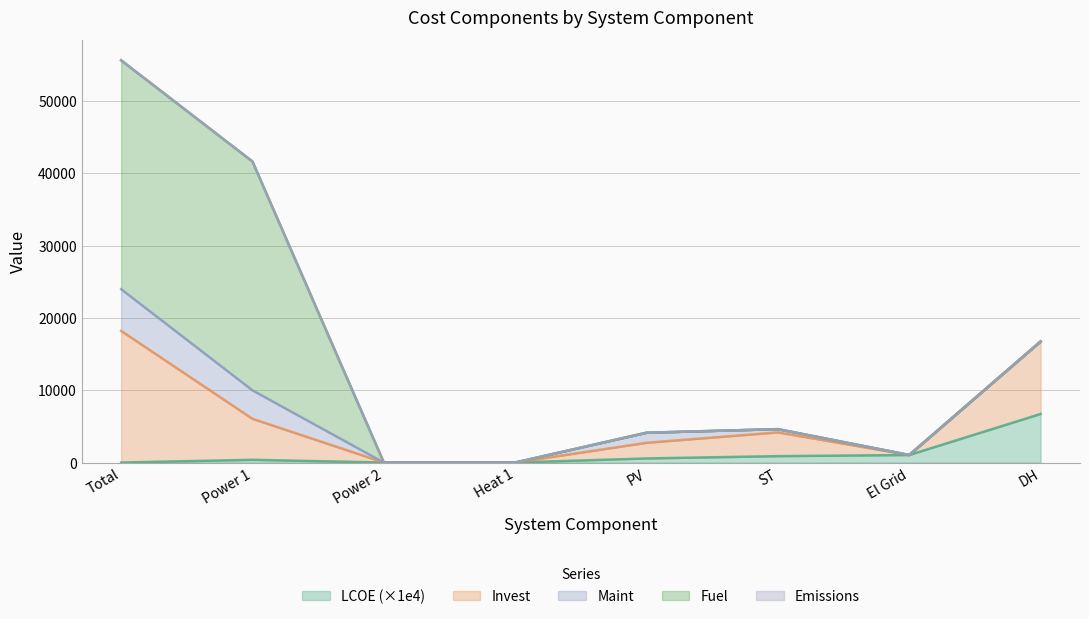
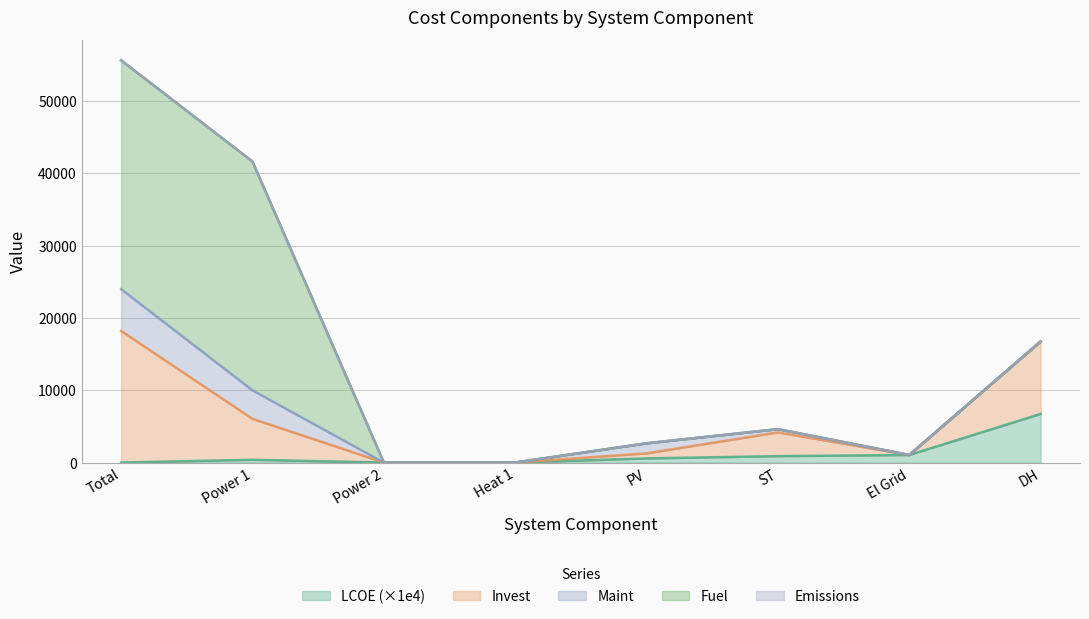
Invest, PV: 2000 -> 1000
